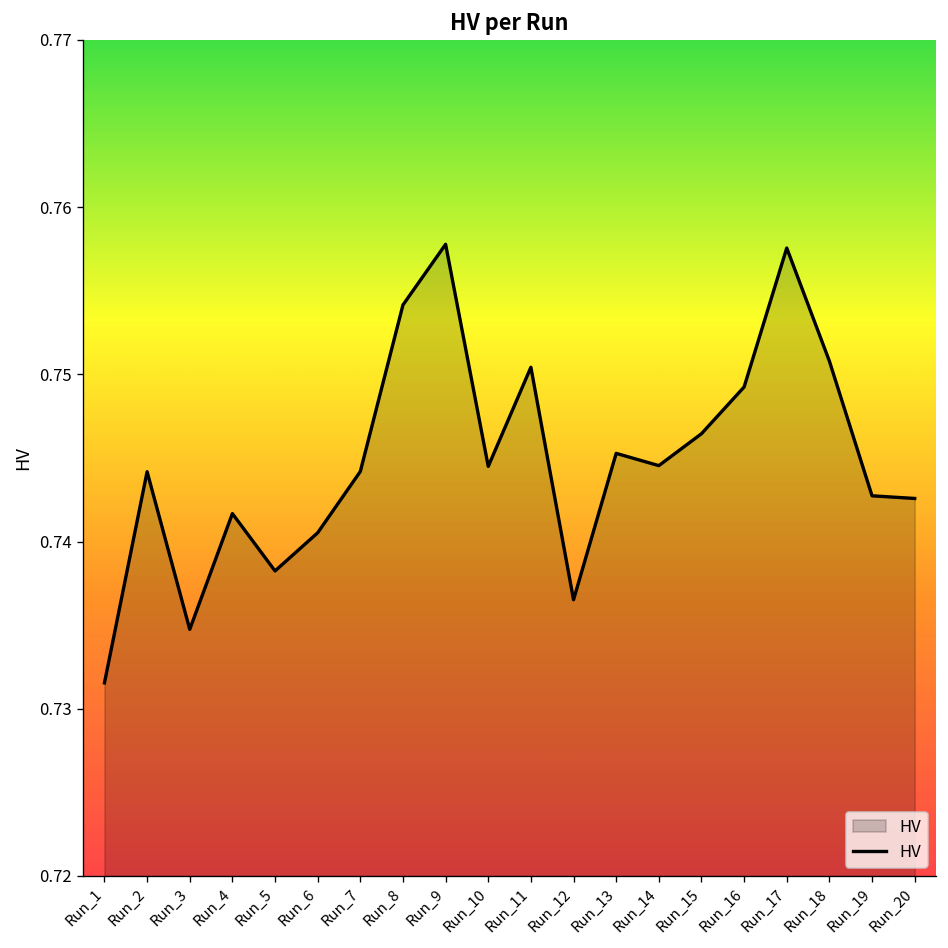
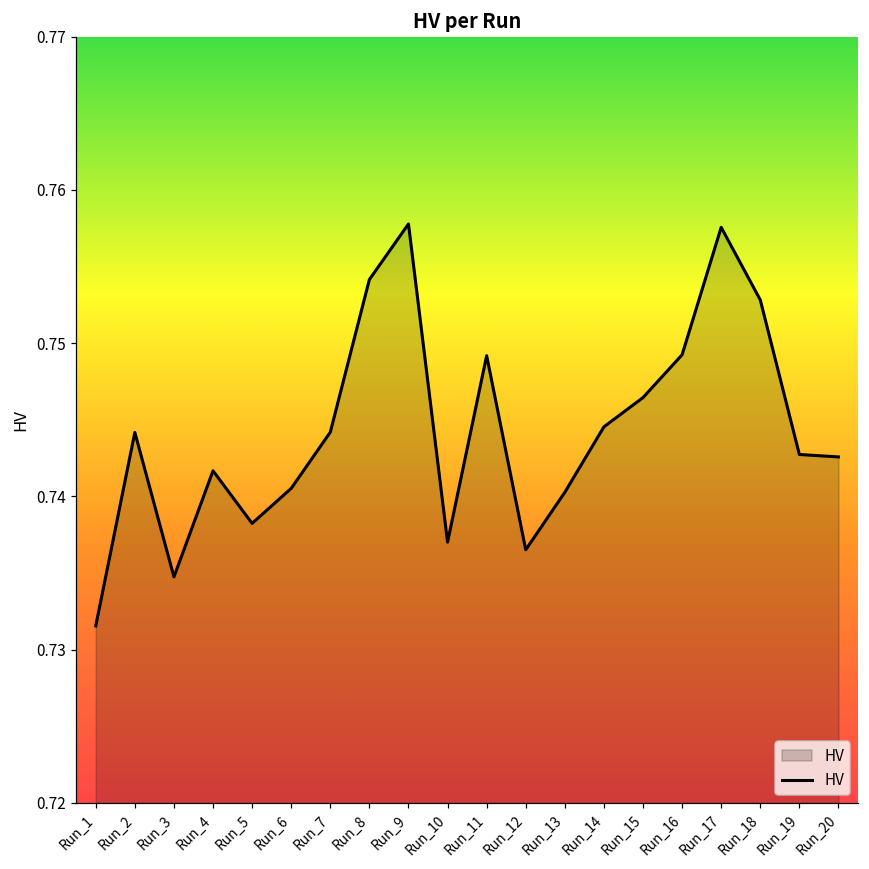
Run_10: 0.7445 -> 0.7370
Run_11: 0.7504 -> 0.7492
Run_13: 0.7453 -> 0.7403
Run_18: 0.7508 -> 0.7528
